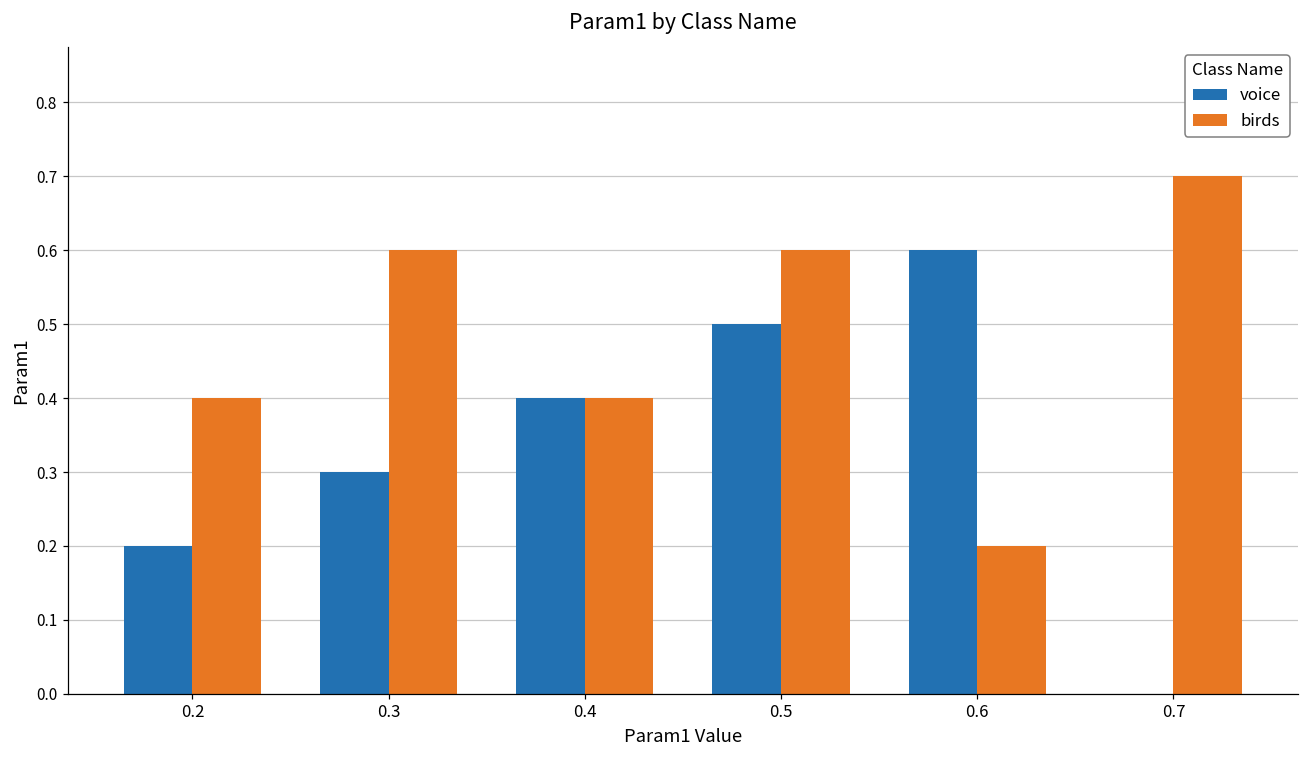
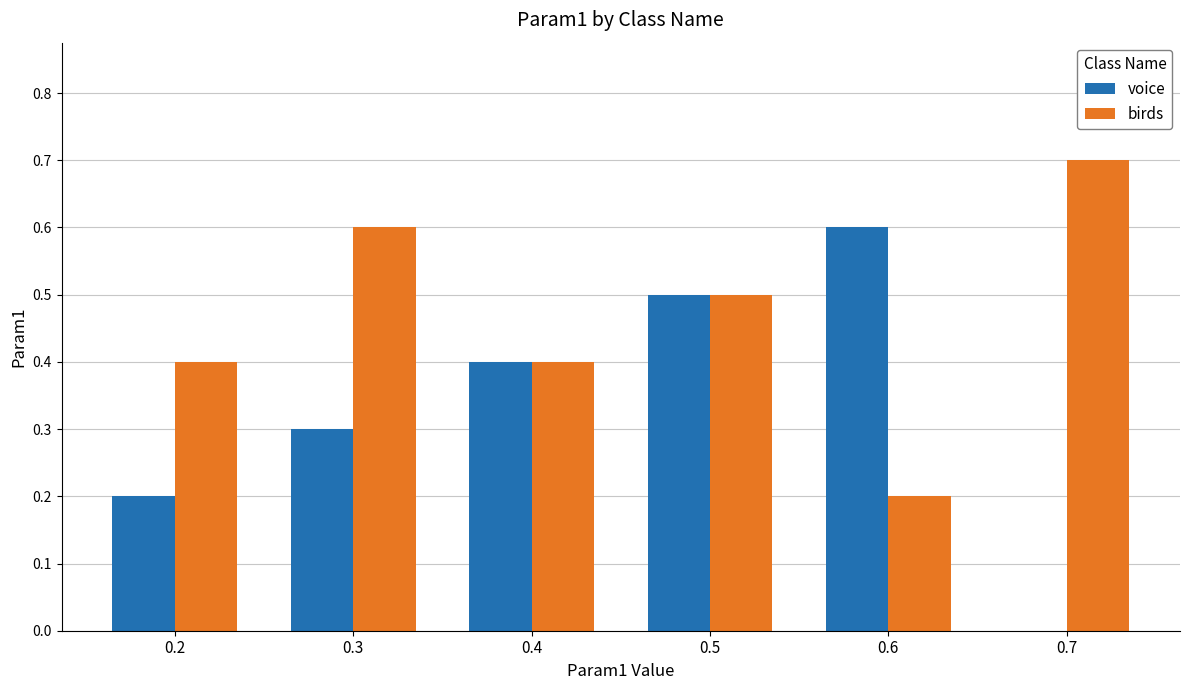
birds, 0.5: 0.6 -> 0.5
